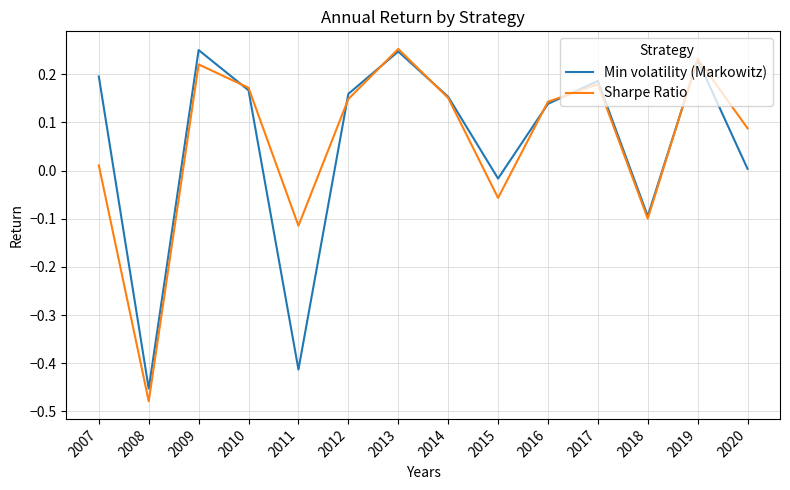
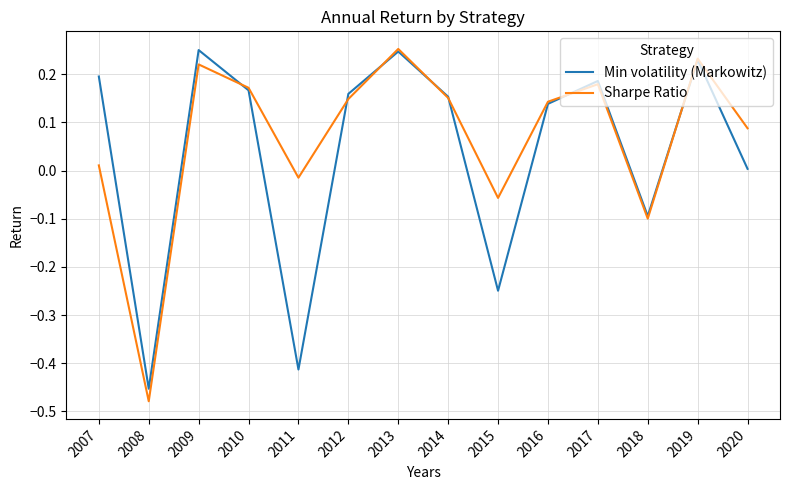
Sharpe Ratio, 2011: -0.11 -> -0.01
Min volatility (Markowitz), 2015: -0.02 -> -0.25
